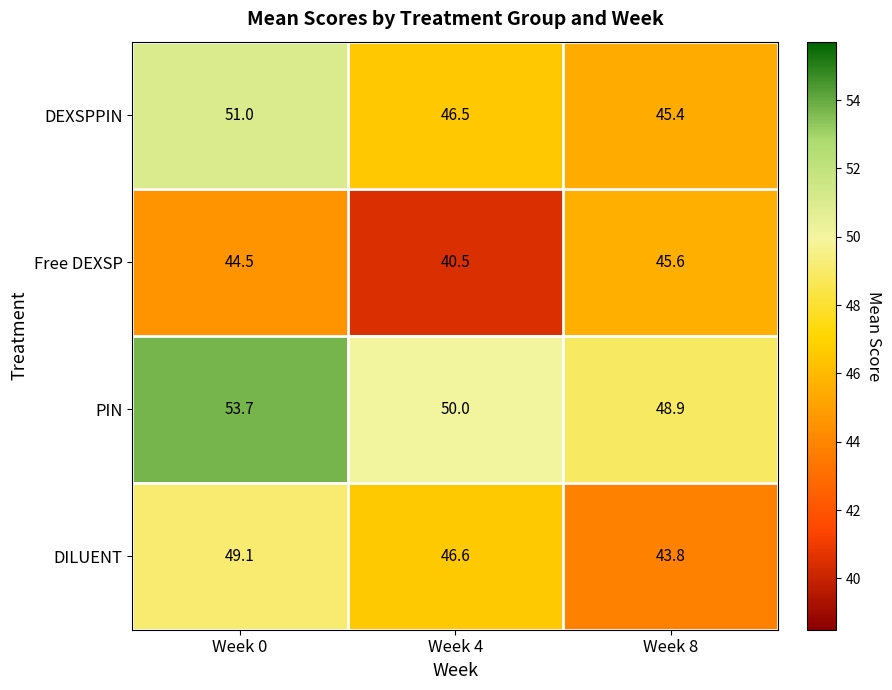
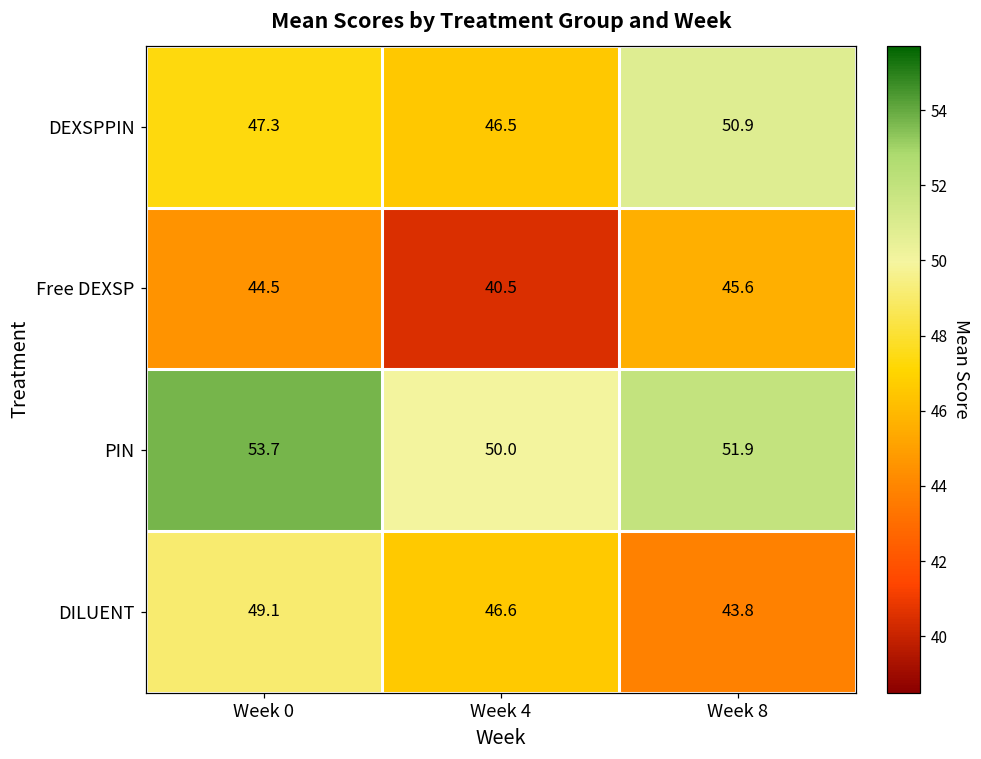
DEXSPPIN, Week 0: 51.0 -> 47.3
DEXSPPIN, Week 8: 45.4 -> 50.9
PIN, Week 8: 48.9 -> 51.9
